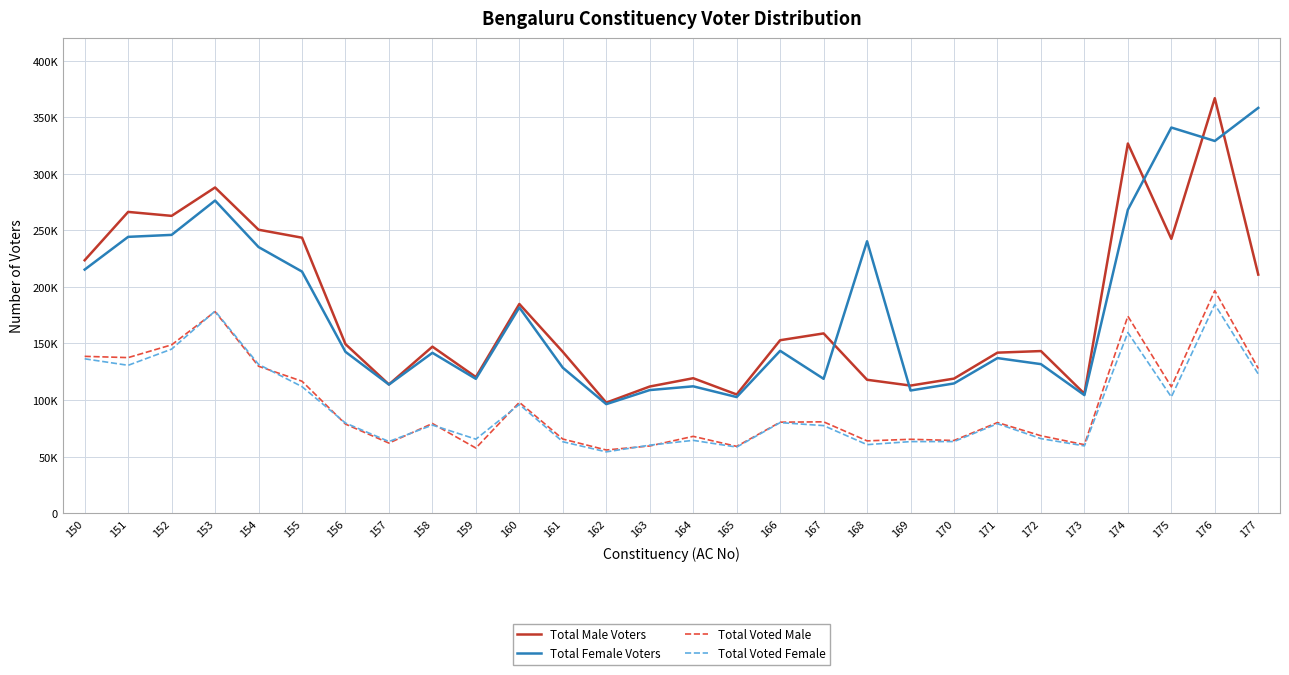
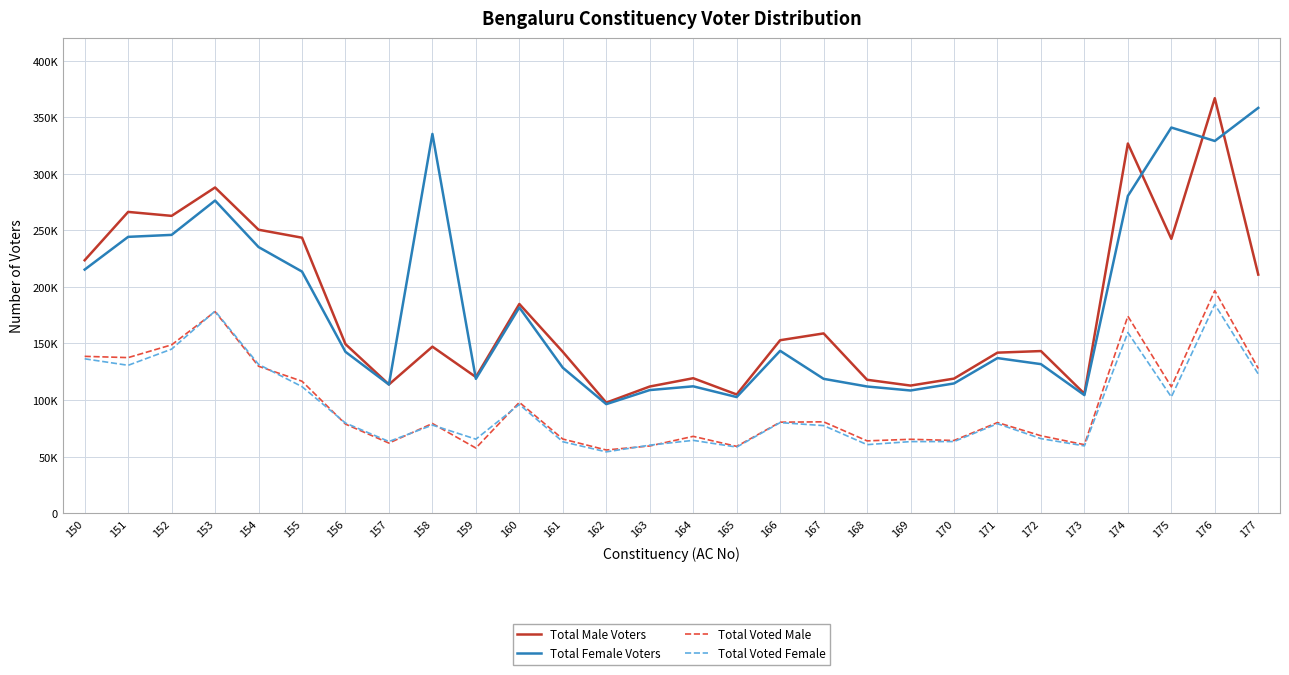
Total Female Voters, 158: 142000 -> 335000
Total Female Voters, 168: 240000 -> 112000
Total Female Voters, 174: 268000 -> 280000
